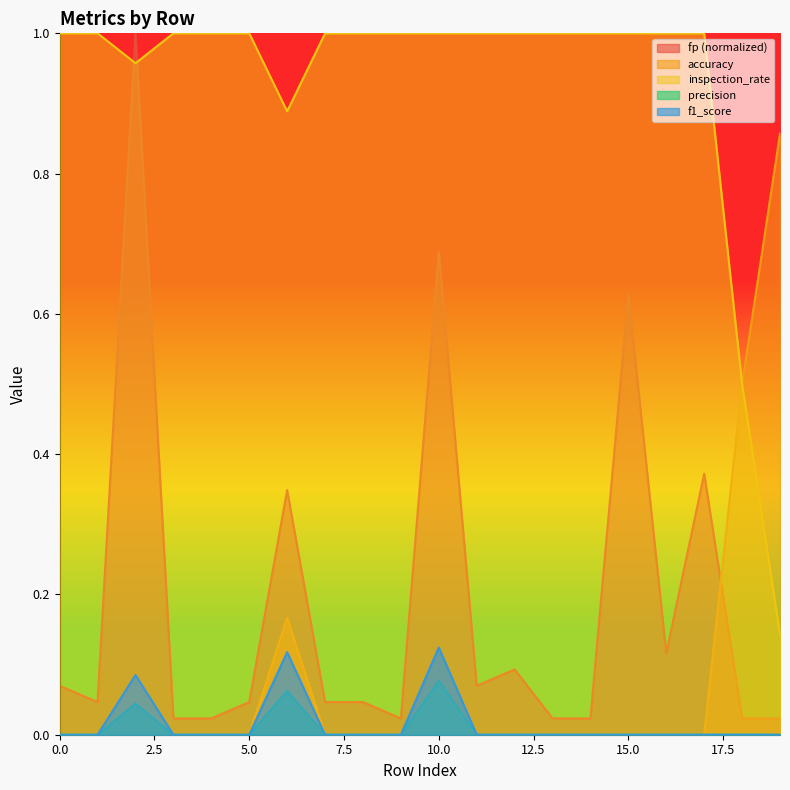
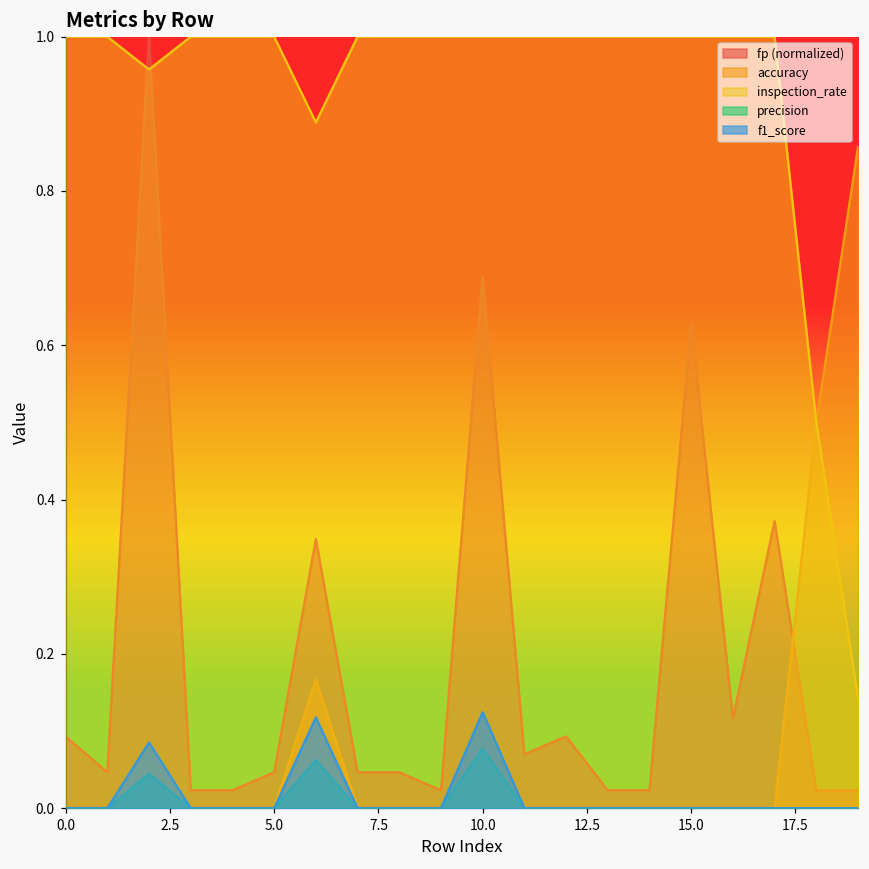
fp (normalized), 0.0: 0.07 -> 0.09
